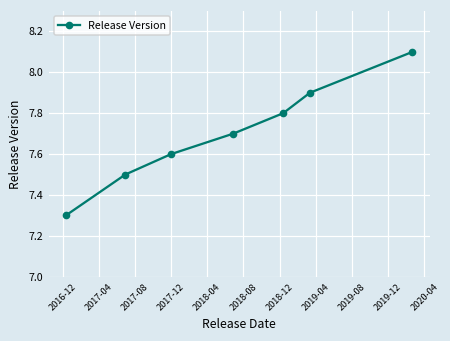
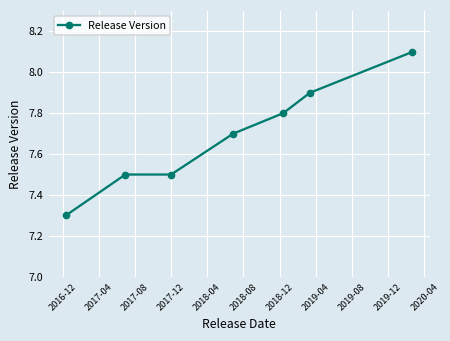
2017-12: 7.6 -> 7.5
